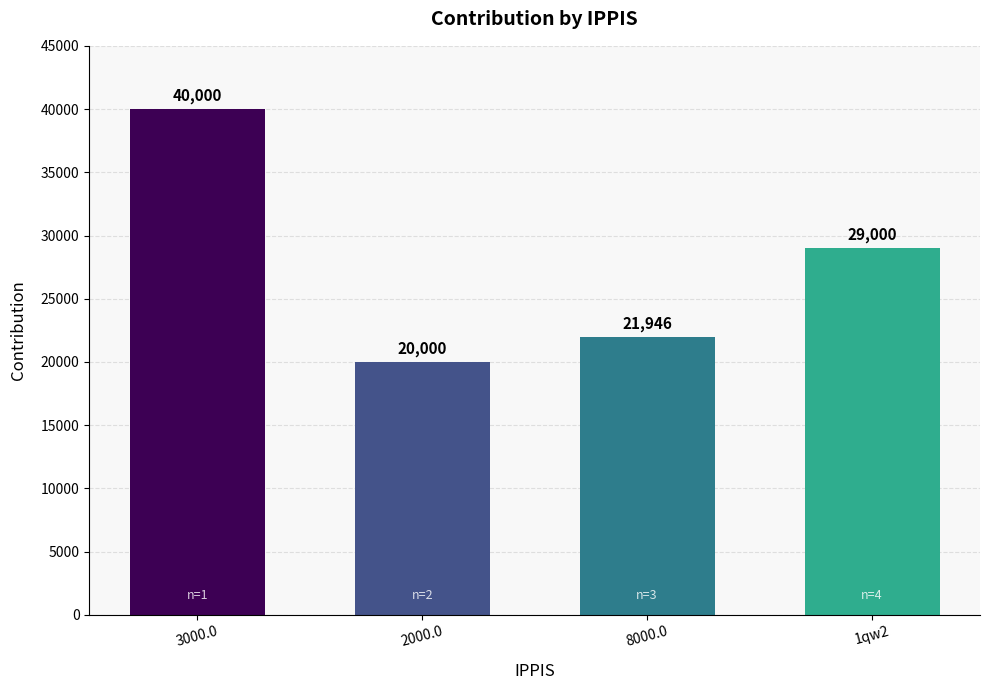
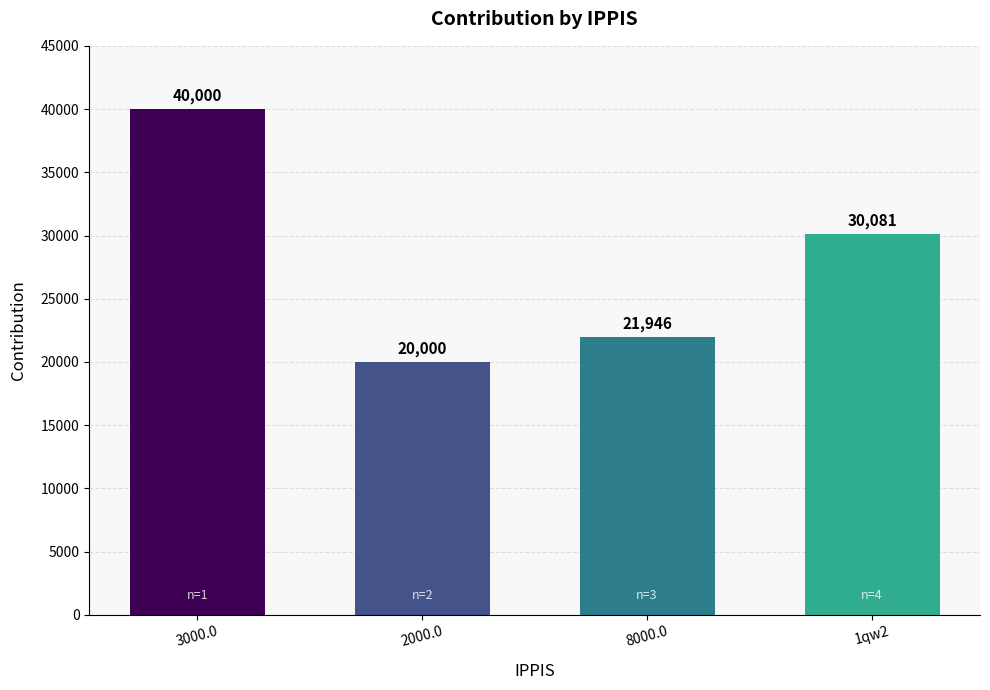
1qw2: 29,000 -> 30,081
